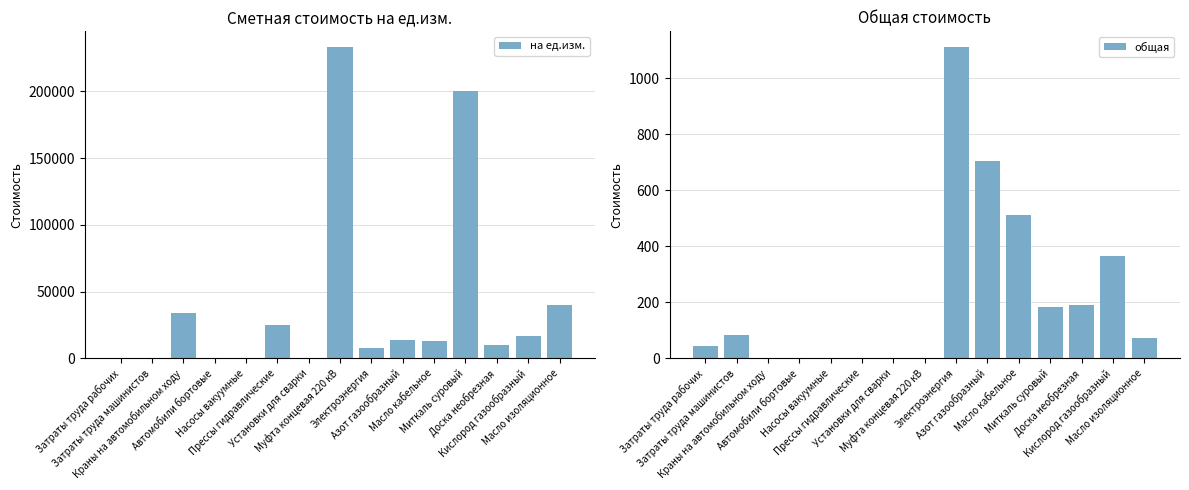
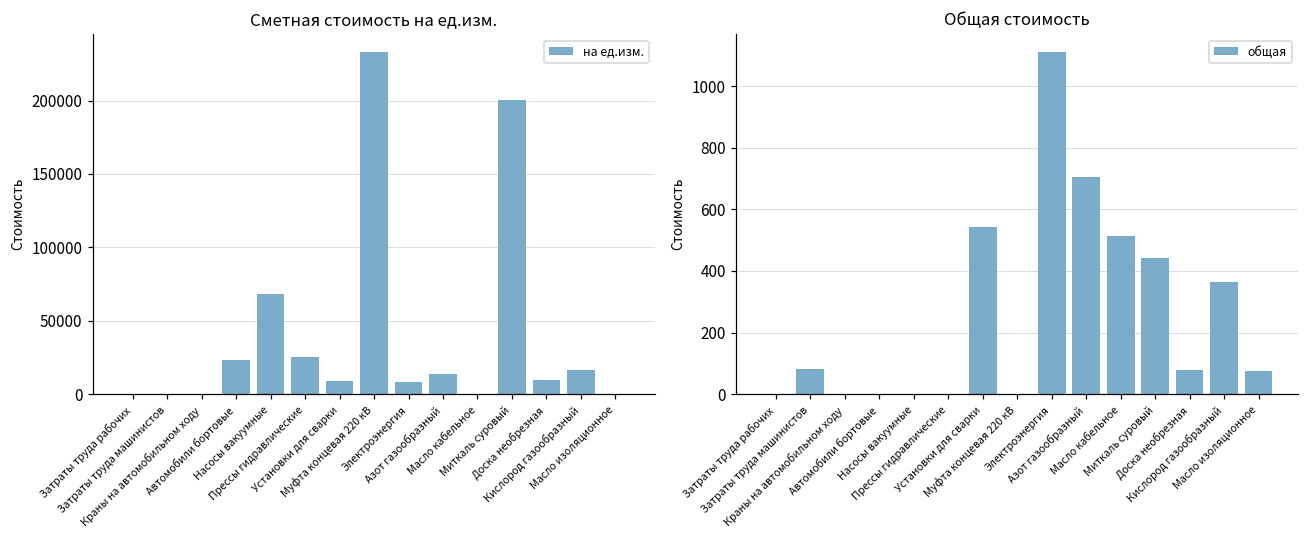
Сметная стоимость на ед.изм., Краны на автомобильном ходу: 34000 -> 0
Сметная стоимость на ед.изм., Автомобили бортовые: 0 -> 23000
Сметная стоимость на ед.изм., Насосы вакуумные: 0 -> 68000
Сметная стоимость на ед.изм., Установки для сварки: 0 -> 9000
Сметная стоимость на ед.изм., Масло кабельное: 13000 -> 0
Сметная стоимость на ед.изм., Масло изоляционное: 40000 -> 0
Общая стоимость, Затраты труда рабочих: 40 -> 0
Общая стоимость, Установки для сварки: 0 -> 540
Общая стоимость, Миткаль суровый: 180 -> 440
Общая стоимость, Доска необрезная: 190 -> 80
